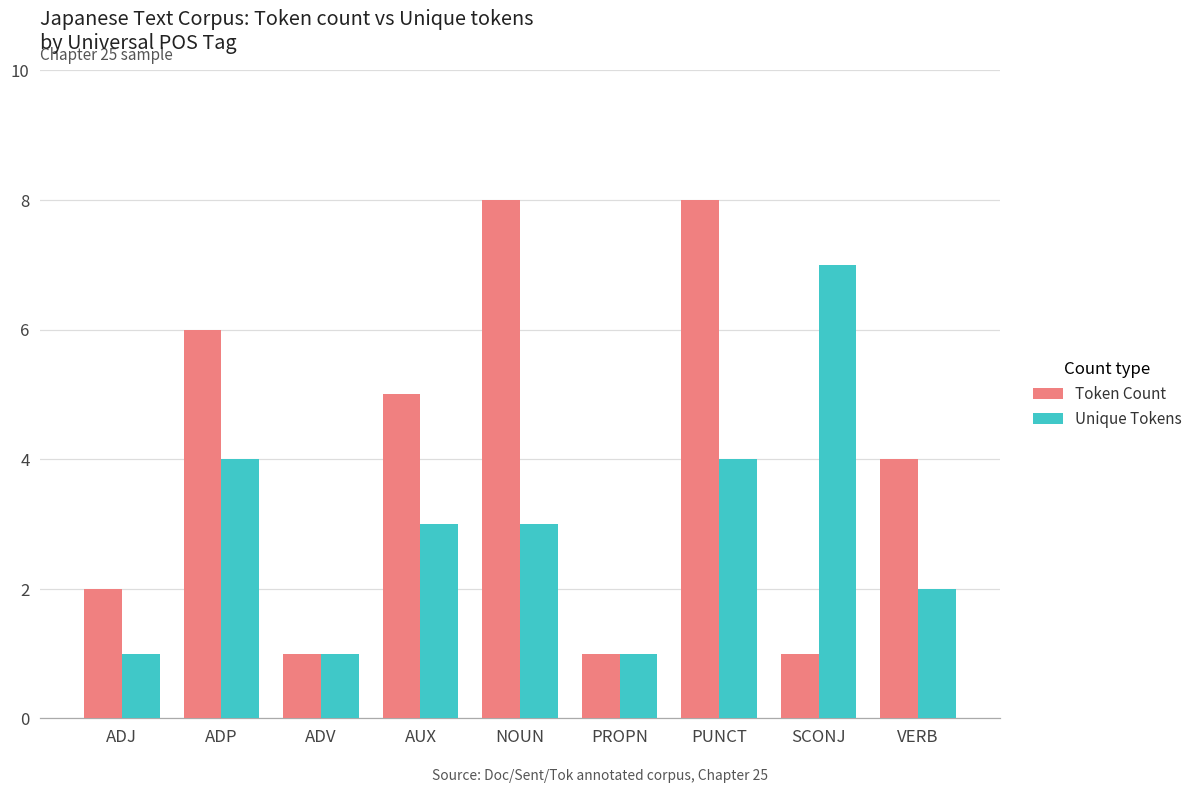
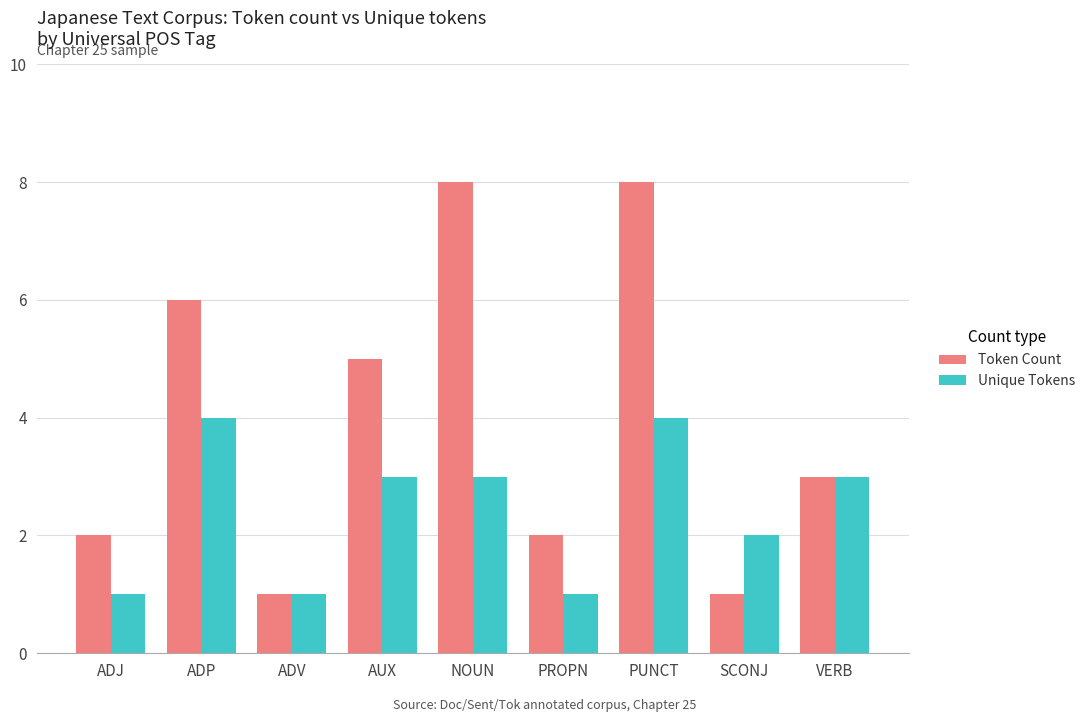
Token Count, PROPN: 1 -> 2
Unique Tokens, SCONJ: 7 -> 2
Token Count, VERB: 4 -> 3
Unique Tokens, VERB: 2 -> 3
